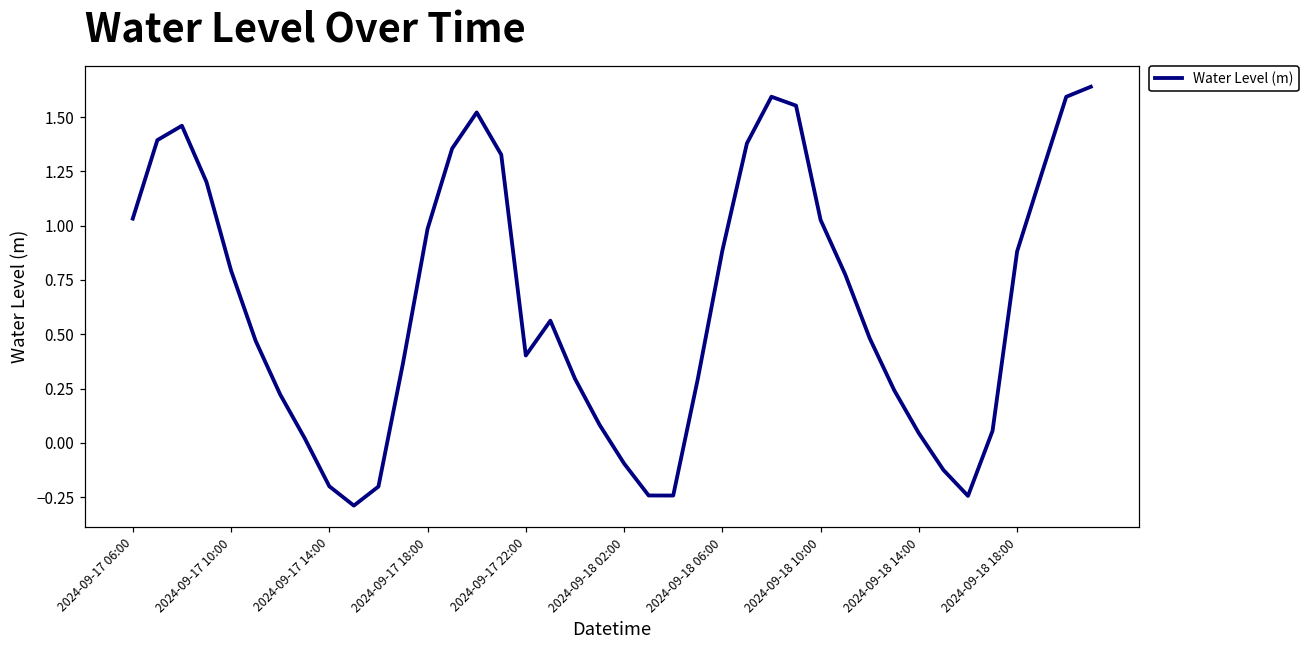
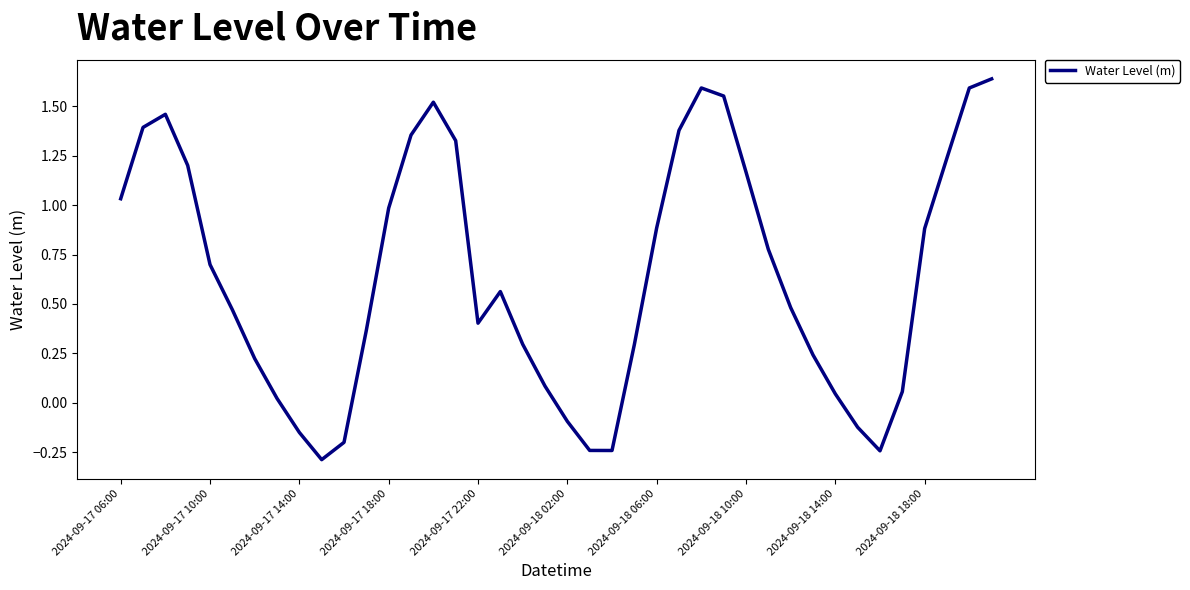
2024-09-17 10:00: 0.79 -> 0.70
2024-09-17 14:00: -0.20 -> -0.15
2024-09-18 10:00: 1.03 -> 1.17
